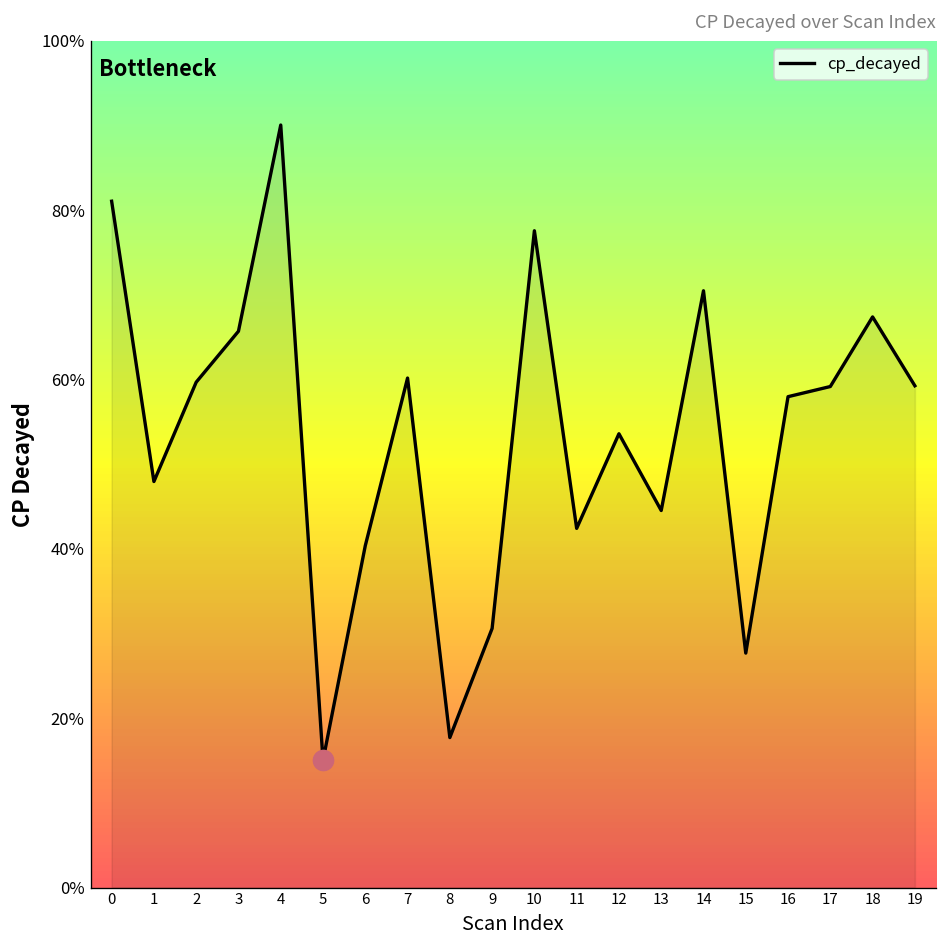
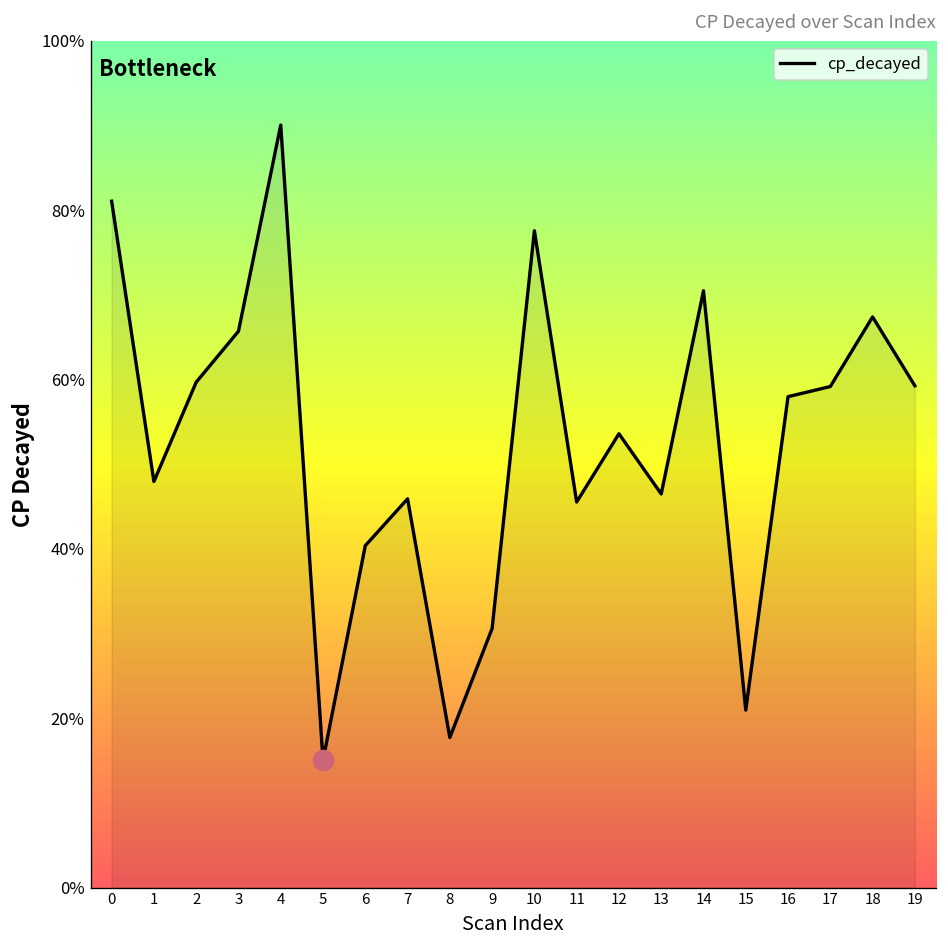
cp_decayed, 7: 60% -> 46%
cp_decayed, 11: 42% -> 46%
cp_decayed, 13: 45% -> 46%
cp_decayed, 15: 28% -> 21%
